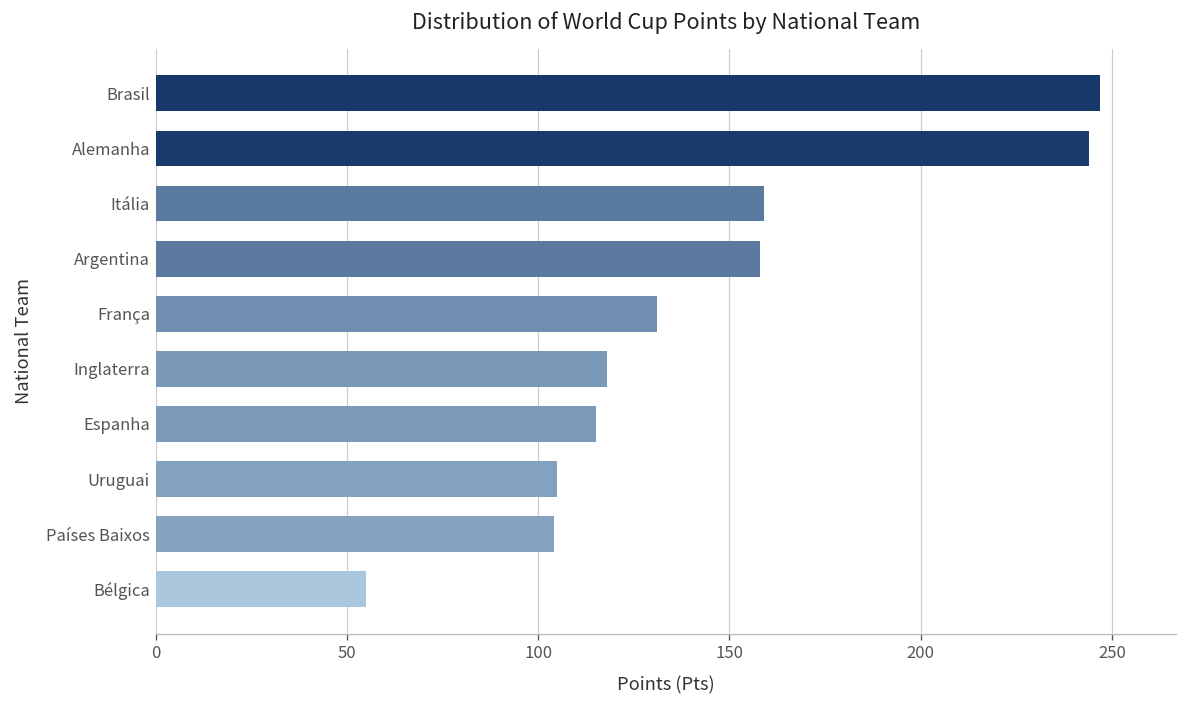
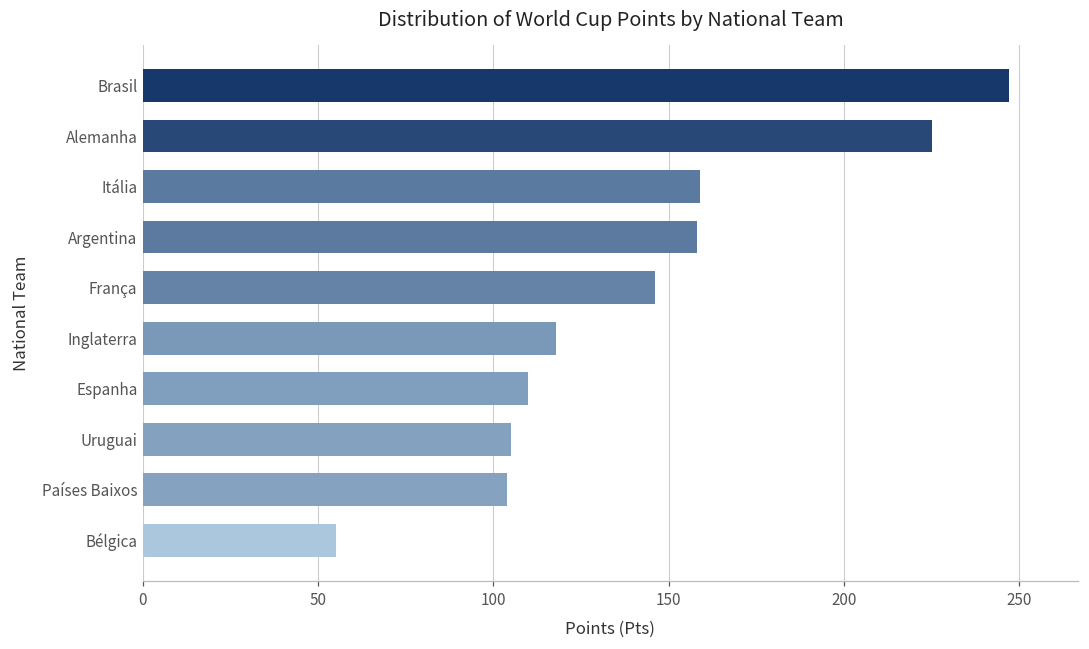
Alemanha: 244 -> 225
França: 131 -> 146
Espanha: 115 -> 110
